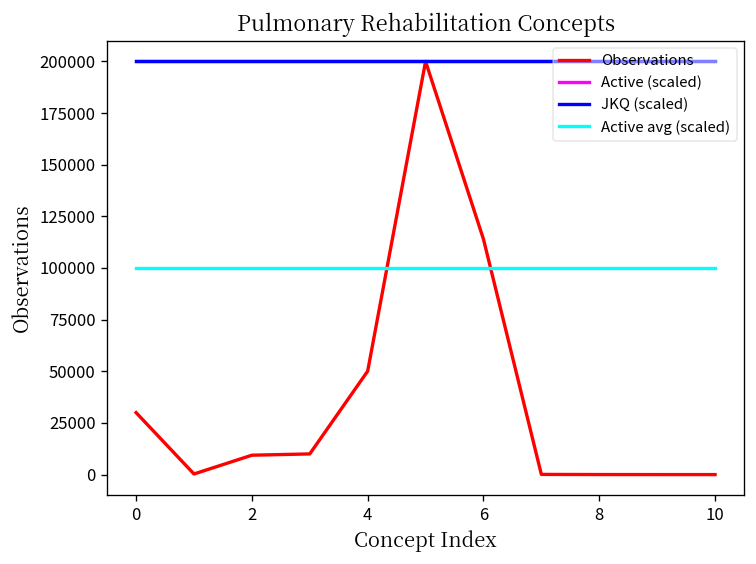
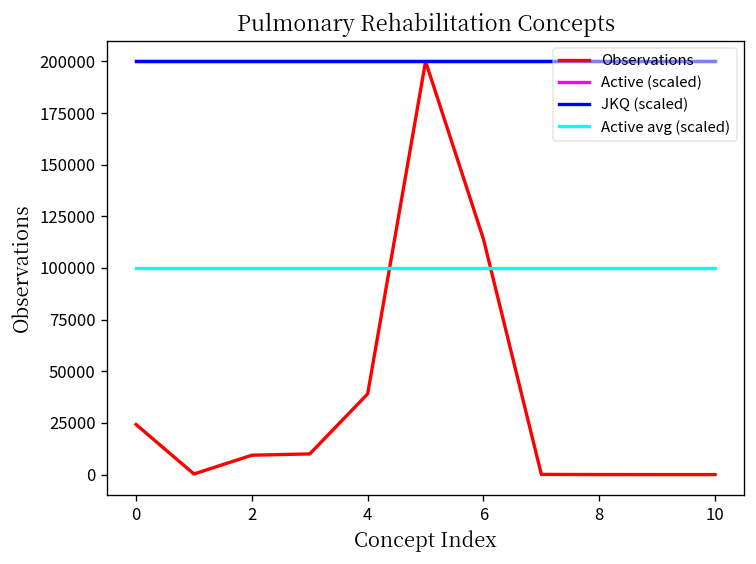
Observations, 0: 30000 -> 24000
Observations, 4: 50000 -> 39000
